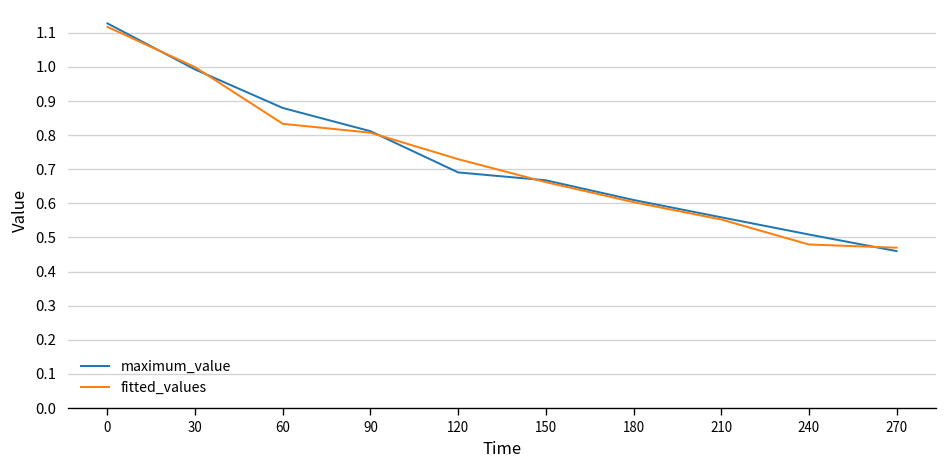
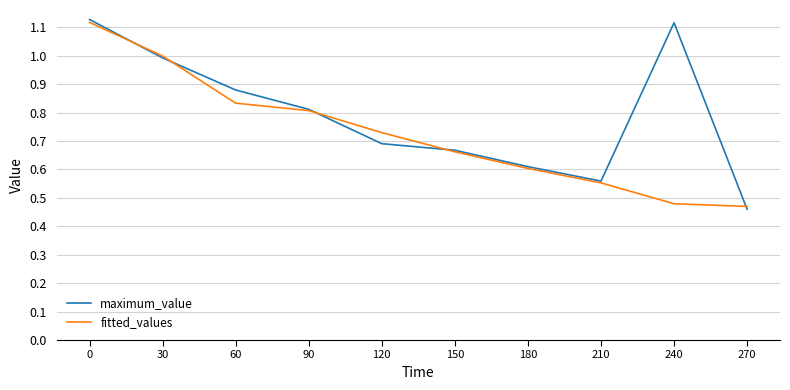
maximum_value, 240: 0.51 -> 1.12
